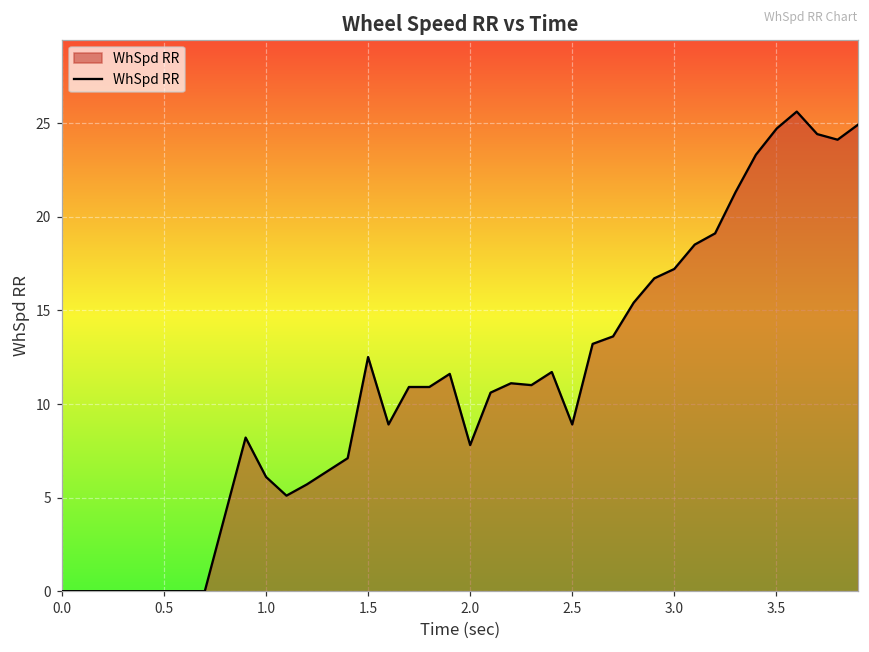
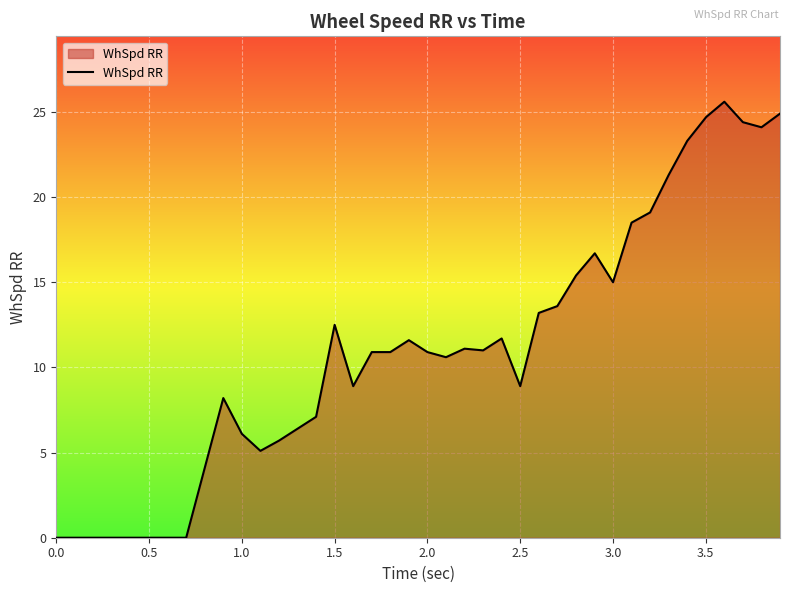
2.0: 7.8 -> 10.9
3.0: 17.2 -> 15.0
